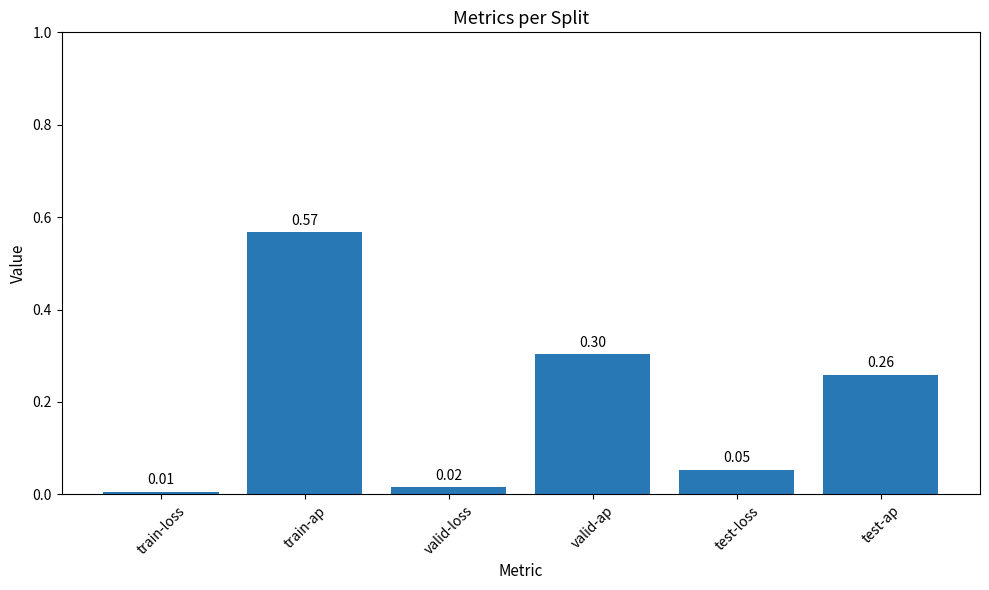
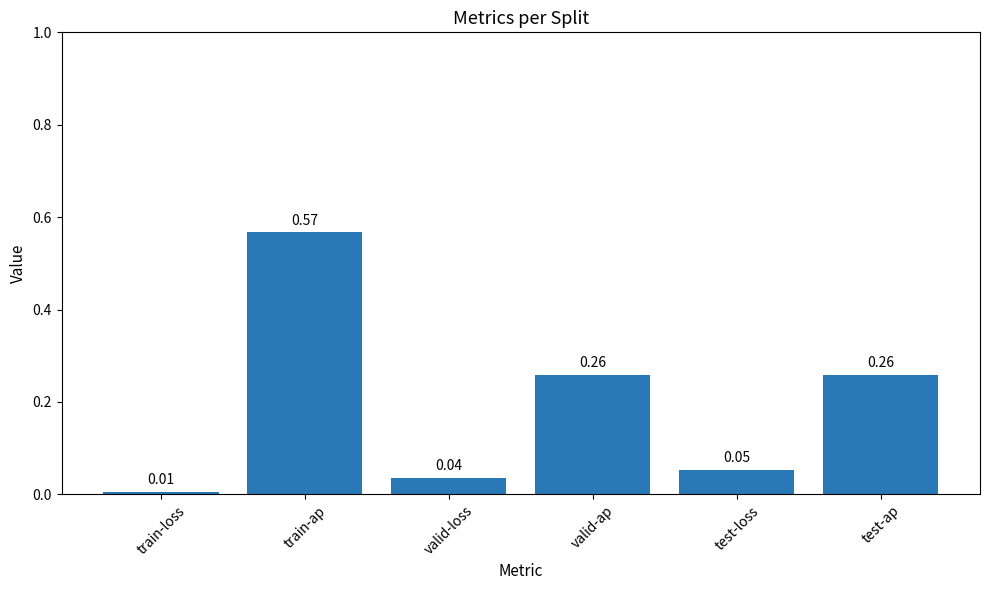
valid-loss: 0.02 -> 0.04
valid-ap: 0.30 -> 0.26
